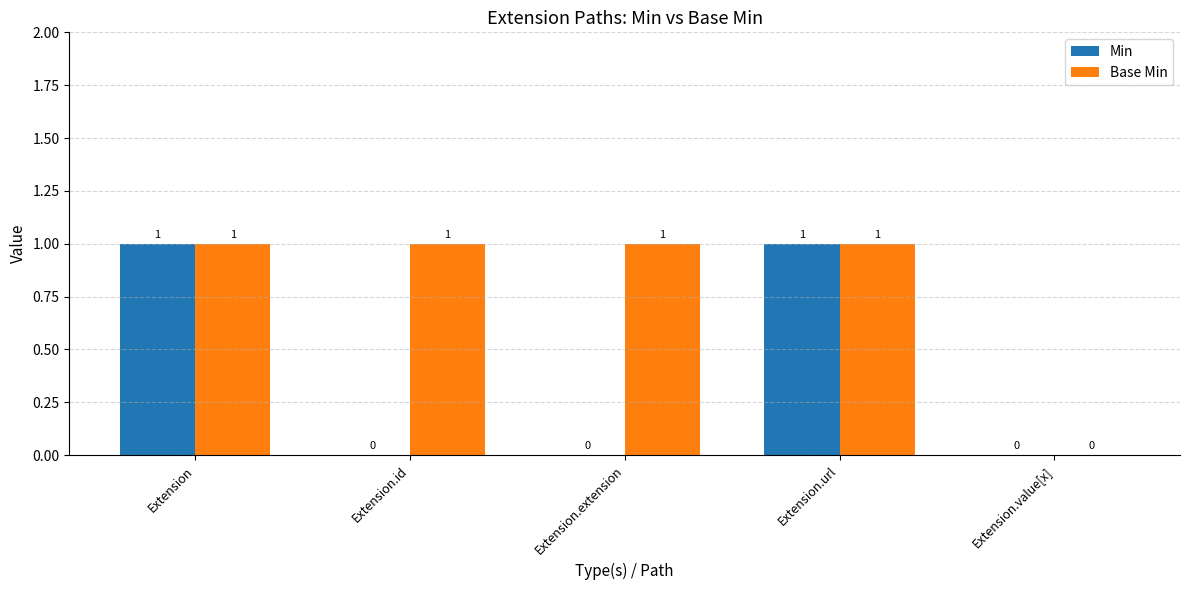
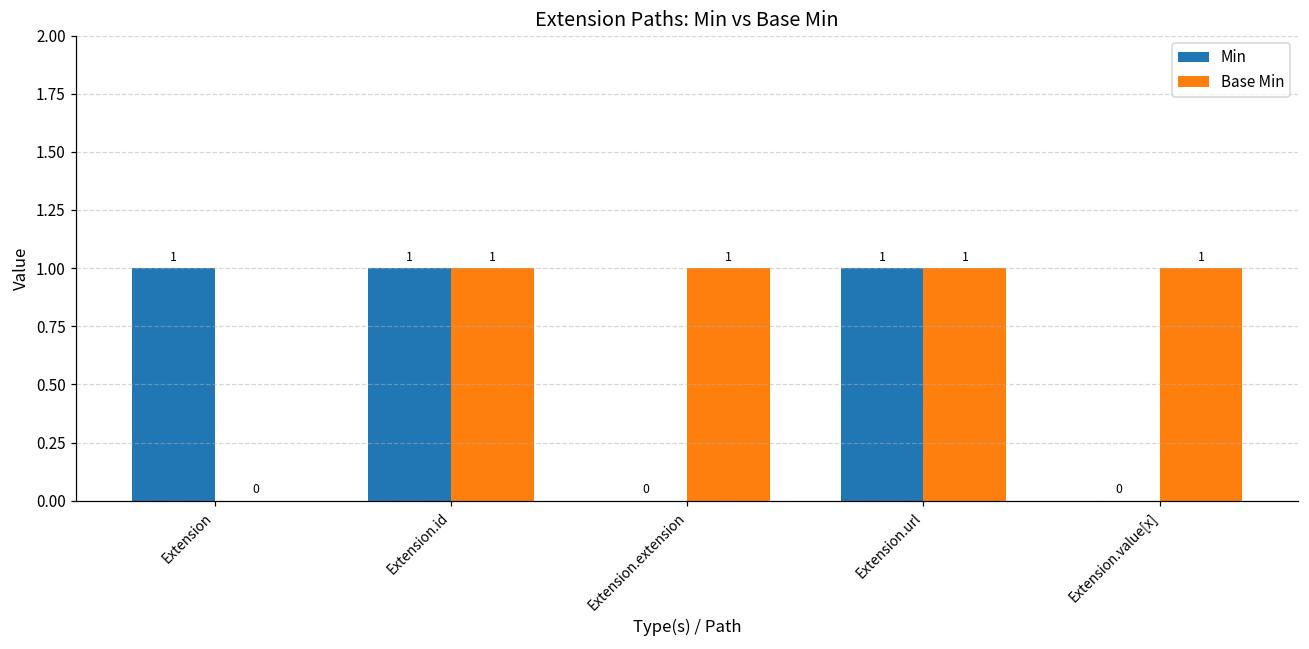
Base Min, Extension: 1 -> 0
Min, Extension.id: 0 -> 1
Base Min, Extension.value[x]: 0 -> 1
